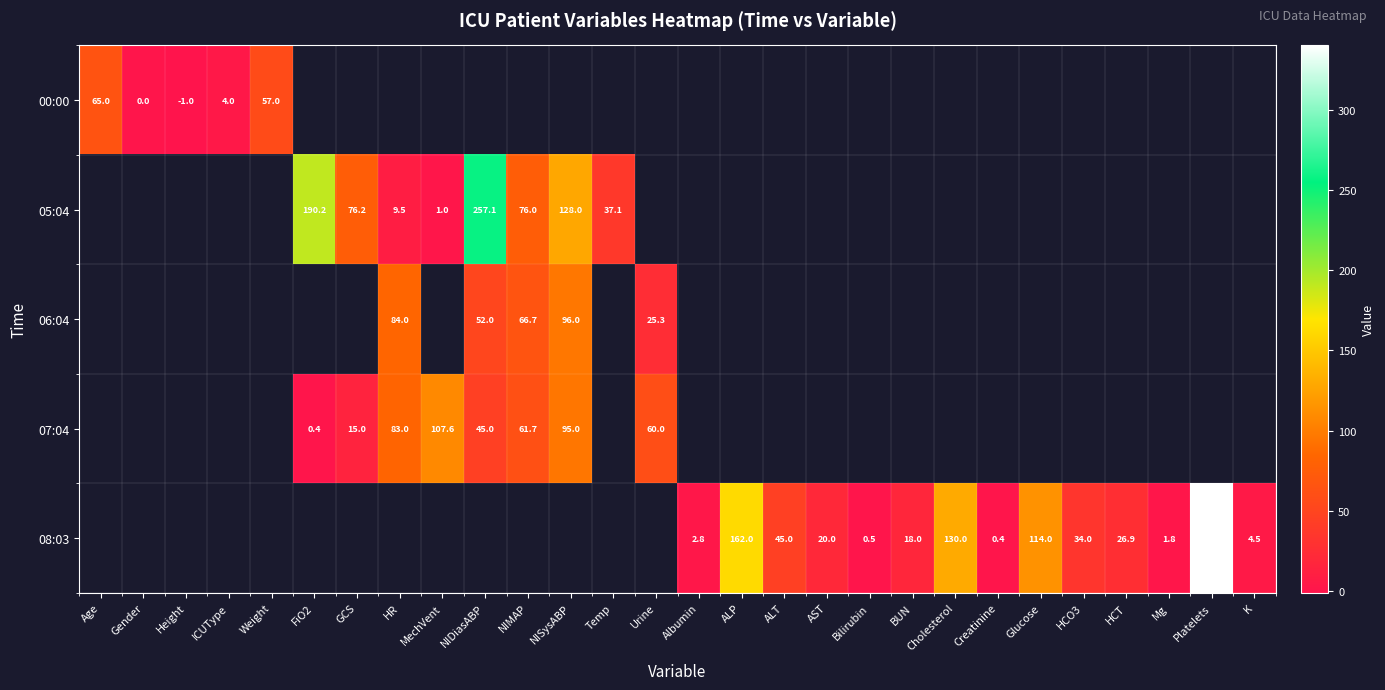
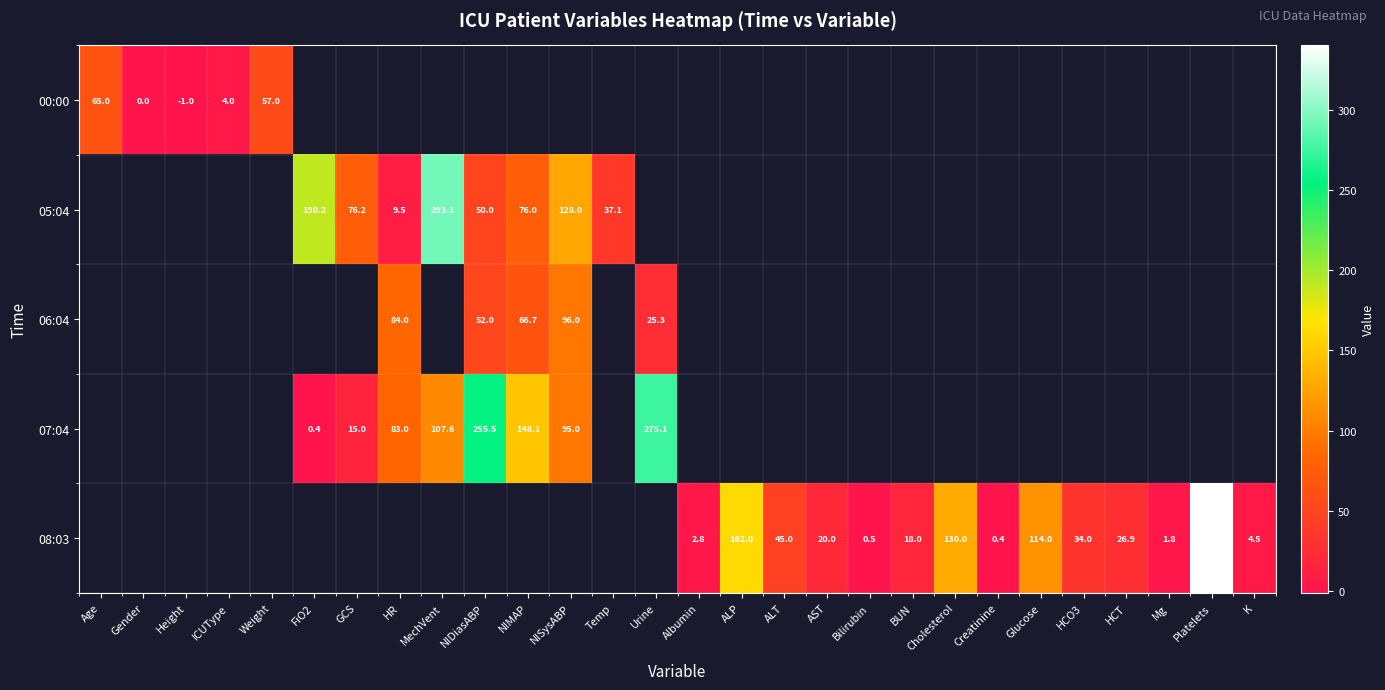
05:04, MechVent: 1.0 -> 293.1
05:04, NIDiasABP: 257.1 -> 50.0
07:04, NIDiasABP: 45.0 -> 255.5
07:04, NIMAP: 61.7 -> 148.1
07:04, Urine: 60.0 -> 275.1
